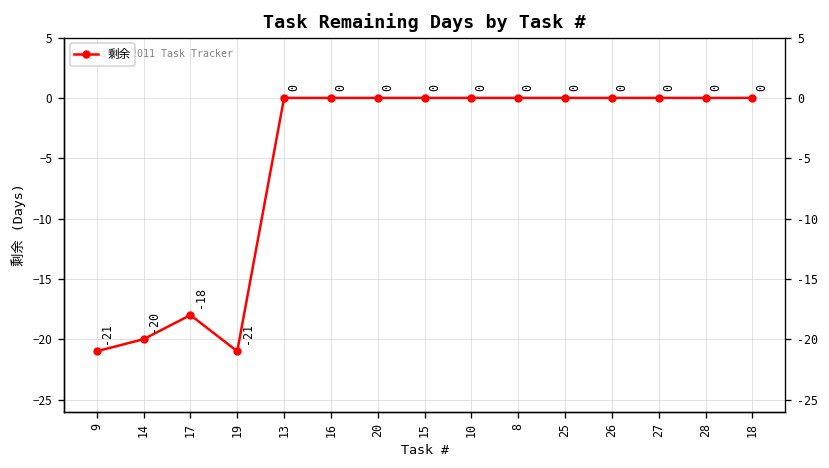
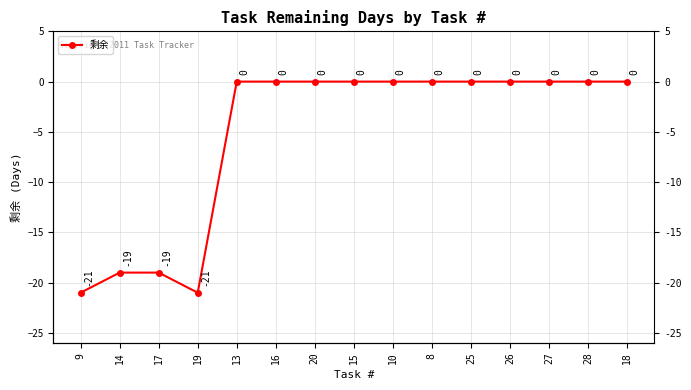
14: -20 -> -19
17: -18 -> -19
